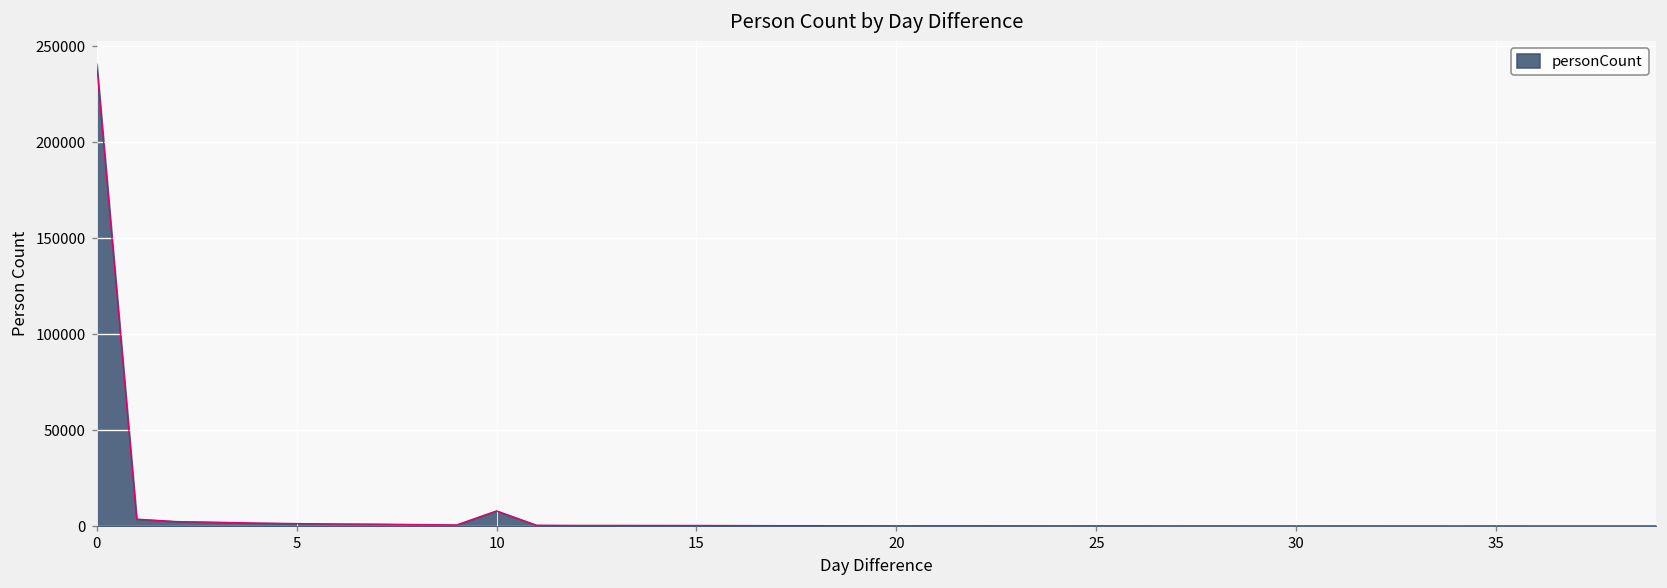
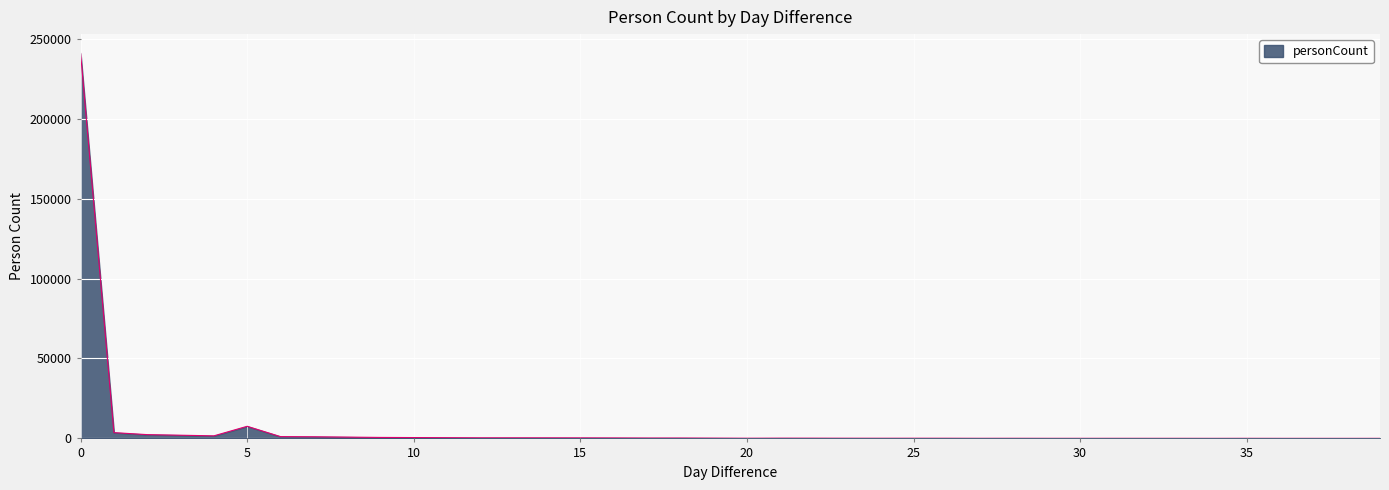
5: 1000 -> 8000
10: 8000 -> 1000
